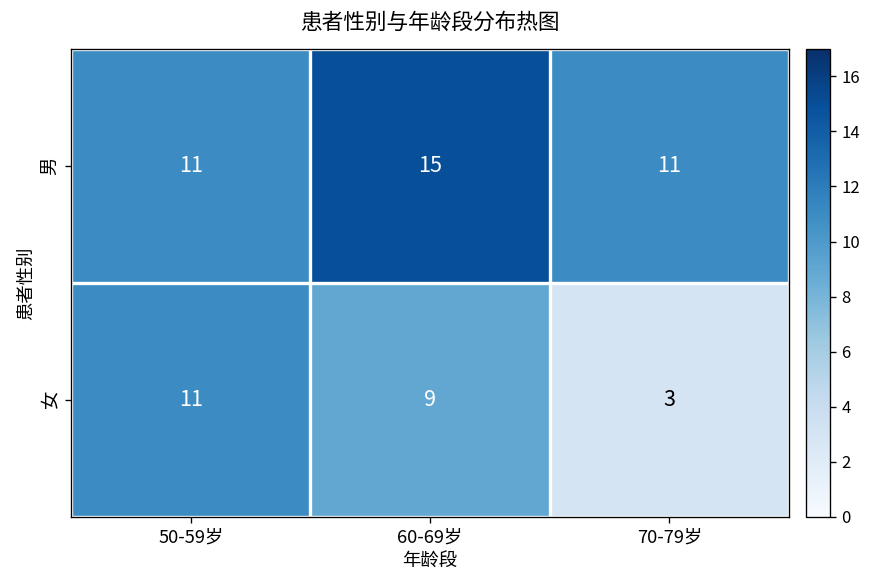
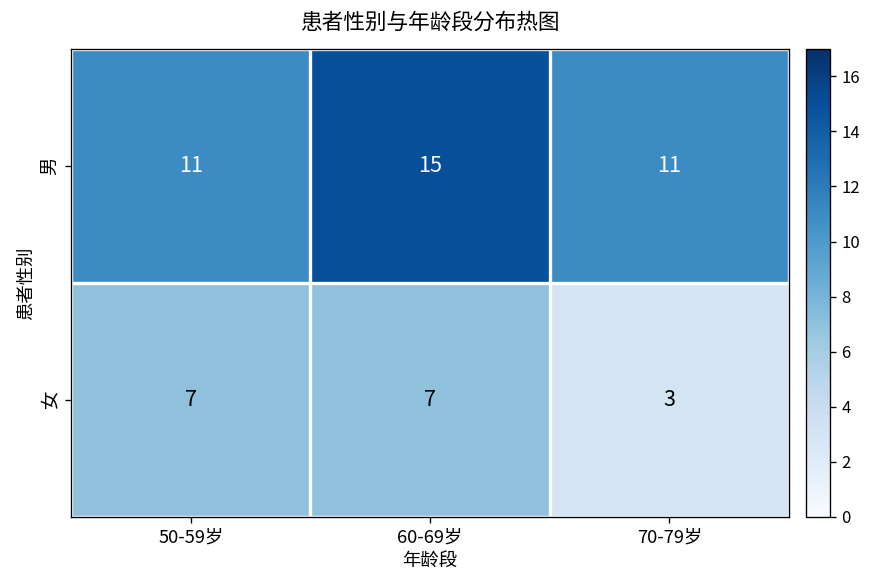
女, 50-59岁: 11 -> 7
女, 60-69岁: 9 -> 7
